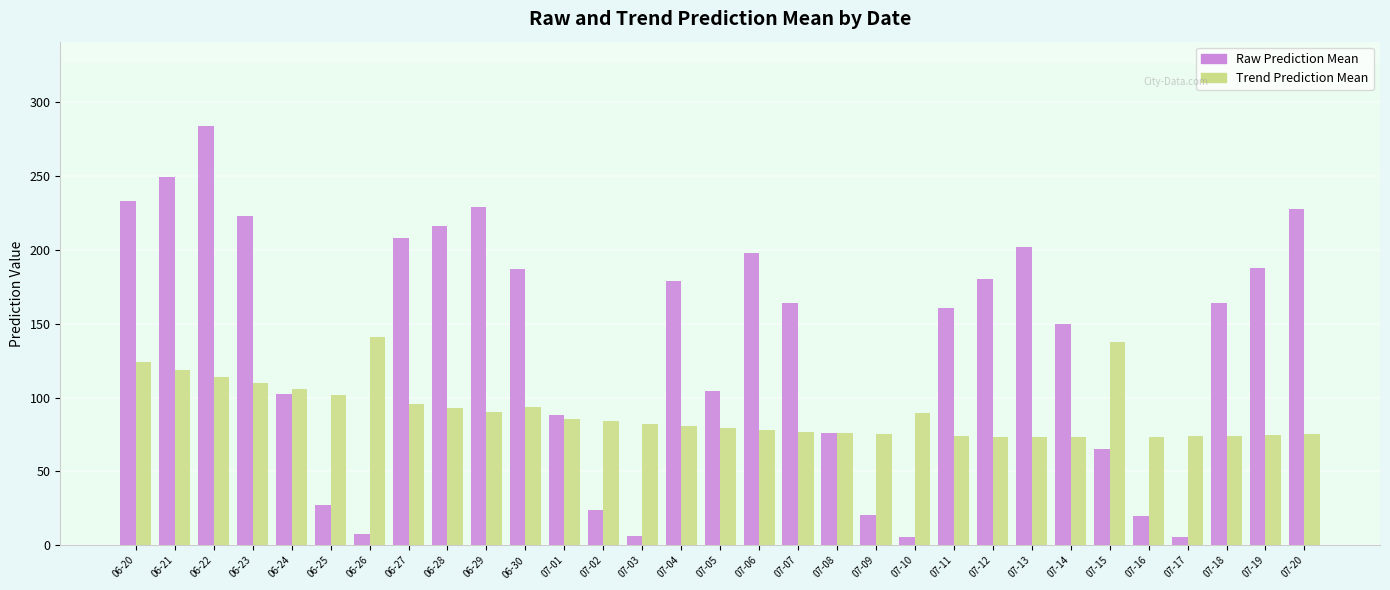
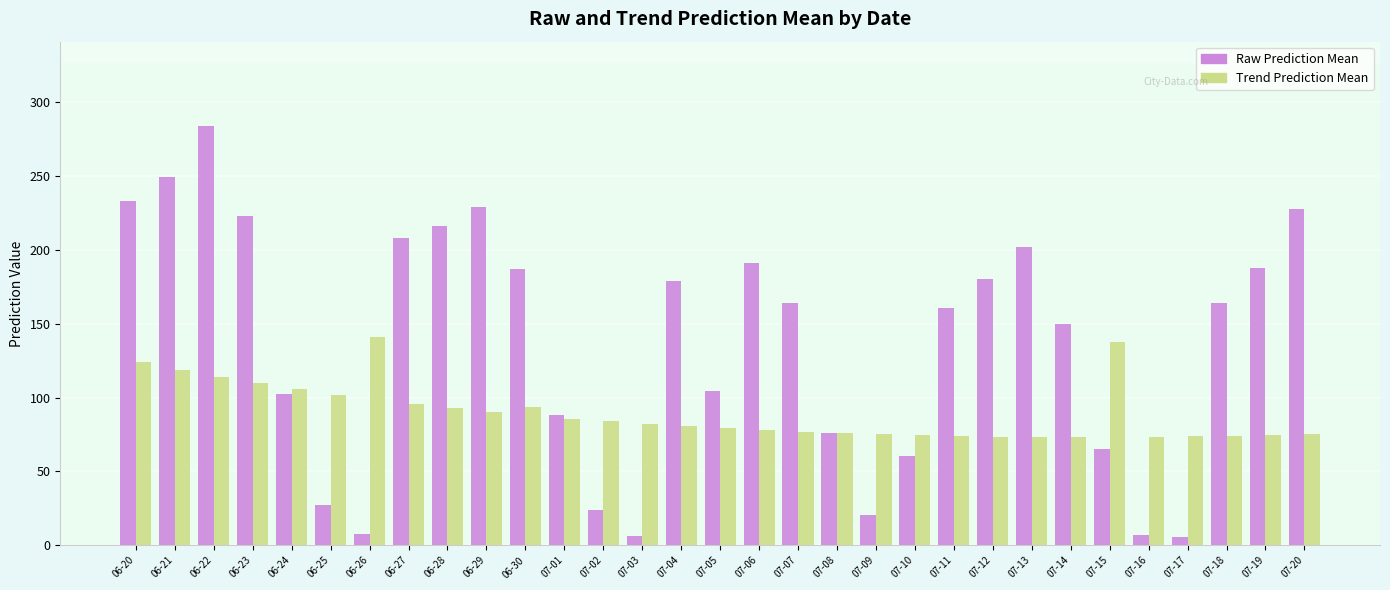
Raw Prediction Mean, 07-06: 198 -> 191
Raw Prediction Mean, 07-10: 5 -> 61
Trend Prediction Mean, 07-10: 90 -> 75
Raw Prediction Mean, 07-16: 20 -> 7
